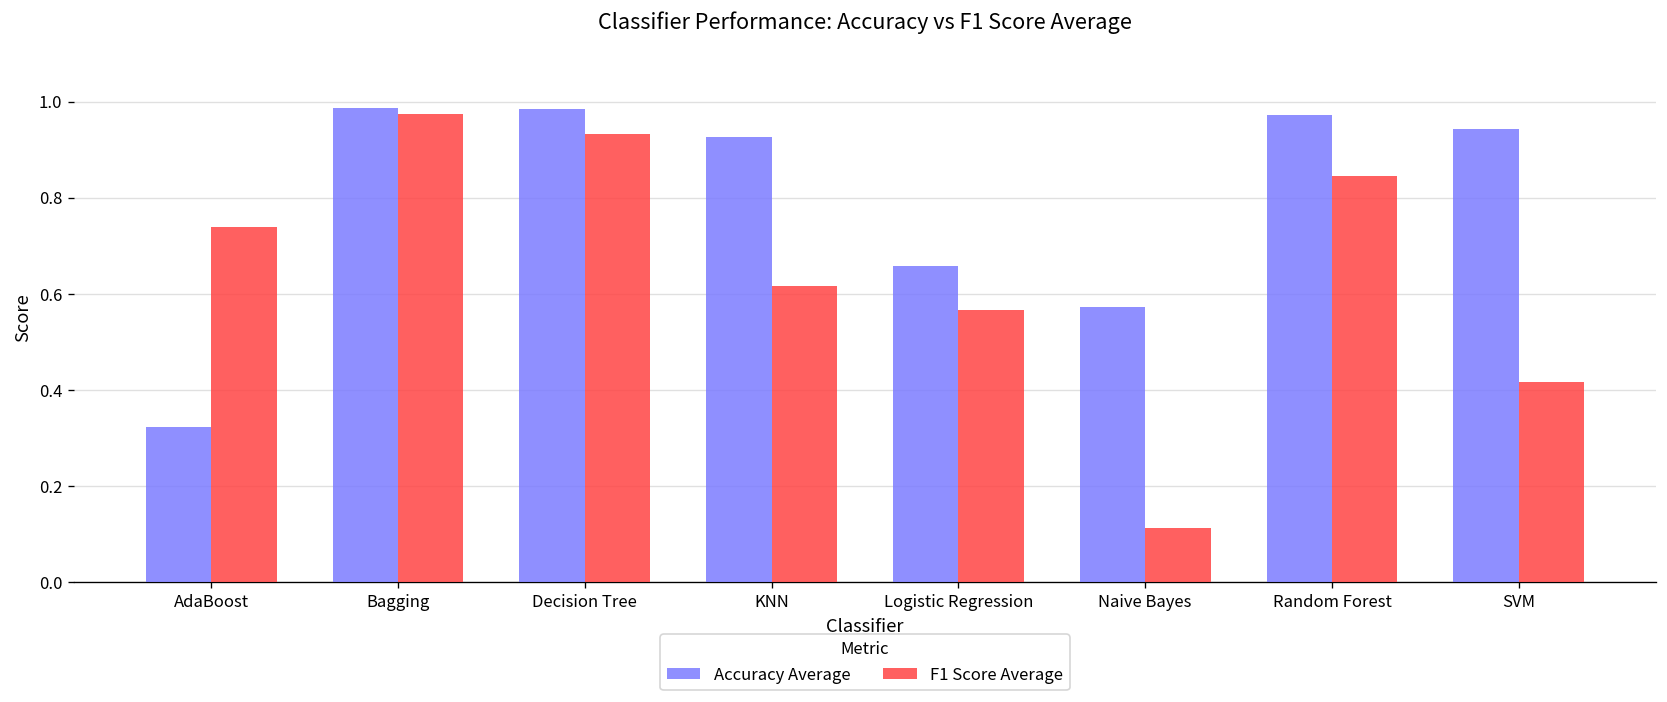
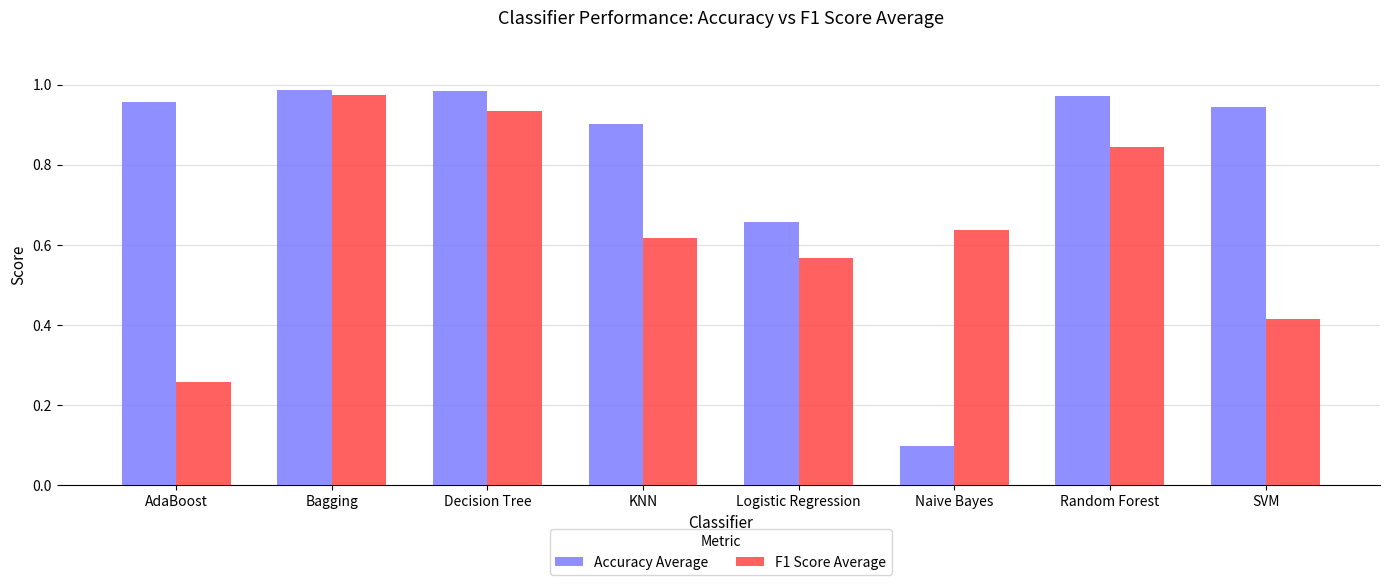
Accuracy Average, AdaBoost: 0.32 -> 0.96
F1 Score Average, AdaBoost: 0.74 -> 0.26
Accuracy Average, KNN: 0.93 -> 0.90
Accuracy Average, Naive Bayes: 0.57 -> 0.10
F1 Score Average, Naive Bayes: 0.11 -> 0.64
